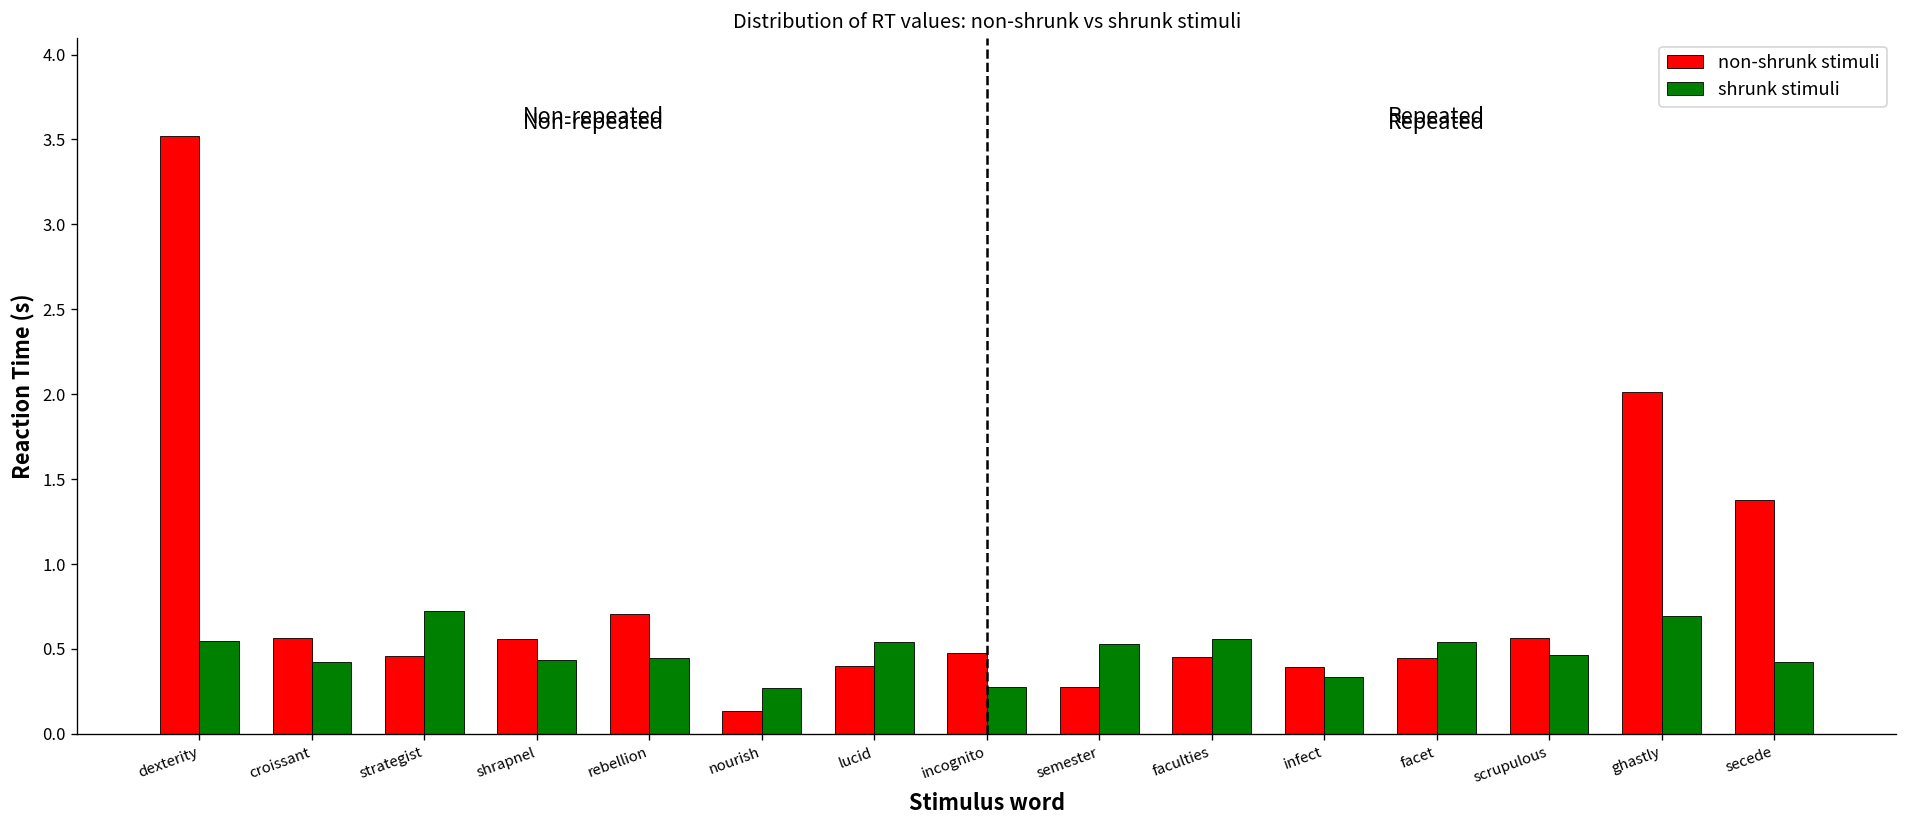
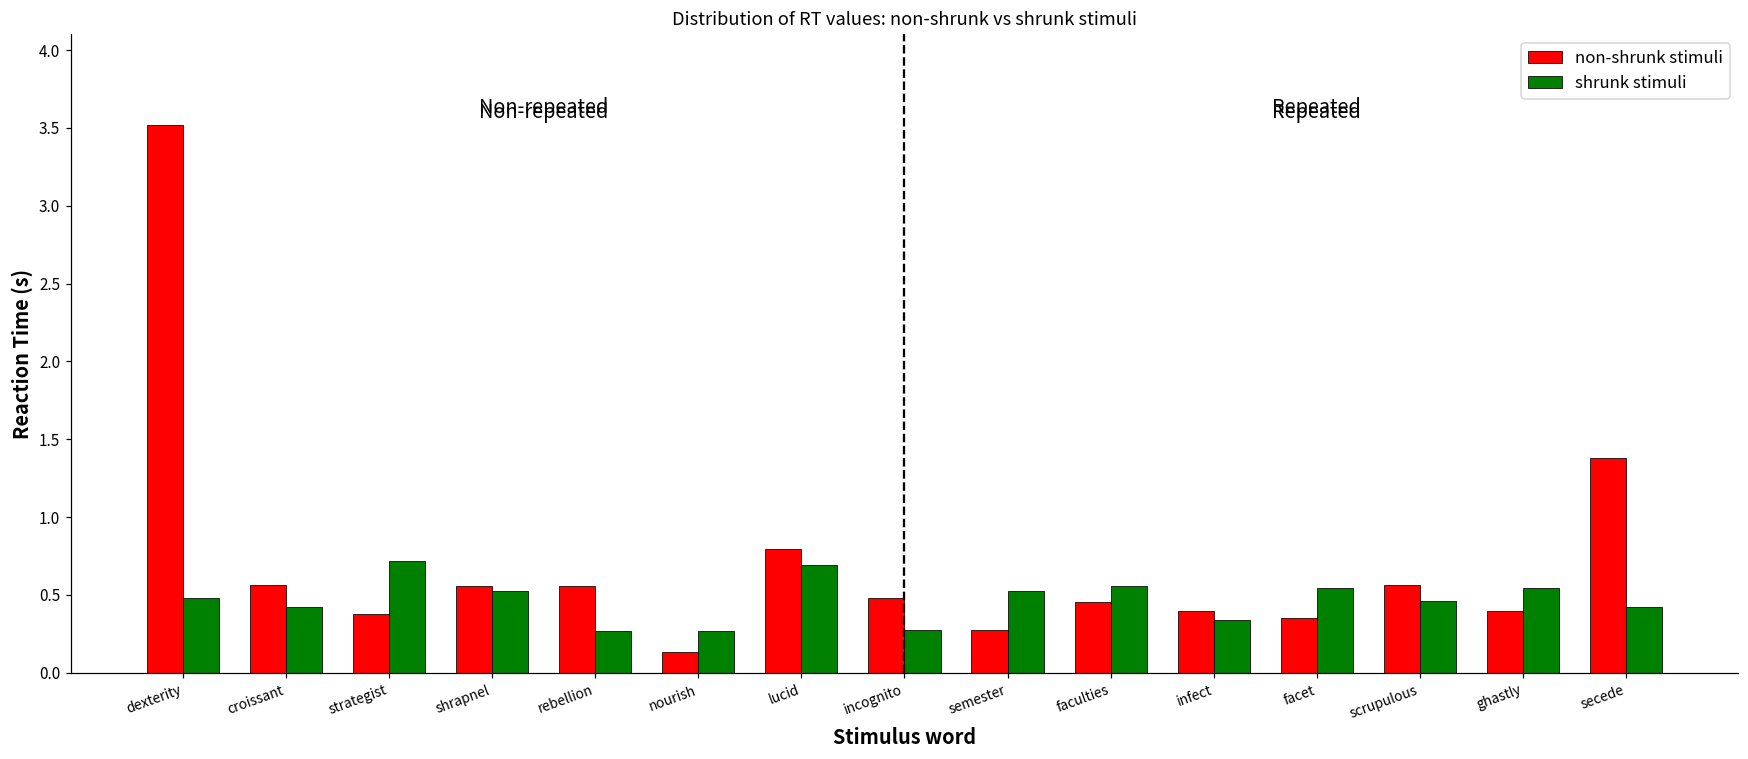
shrunk stimuli, dexterity: 0.55 -> 0.48
non-shrunk stimuli, strategist: 0.46 -> 0.37
shrunk stimuli, shrapnel: 0.44 -> 0.53
non-shrunk stimuli, rebellion: 0.71 -> 0.55
shrunk stimuli, rebellion: 0.45 -> 0.27
non-shrunk stimuli, lucid: 0.40 -> 0.80
shrunk stimuli, lucid: 0.54 -> 0.69
non-shrunk stimuli, facet: 0.45 -> 0.35
non-shrunk stimuli, ghastly: 2.01 -> 0.40
shrunk stimuli, ghastly: 0.69 -> 0.55
